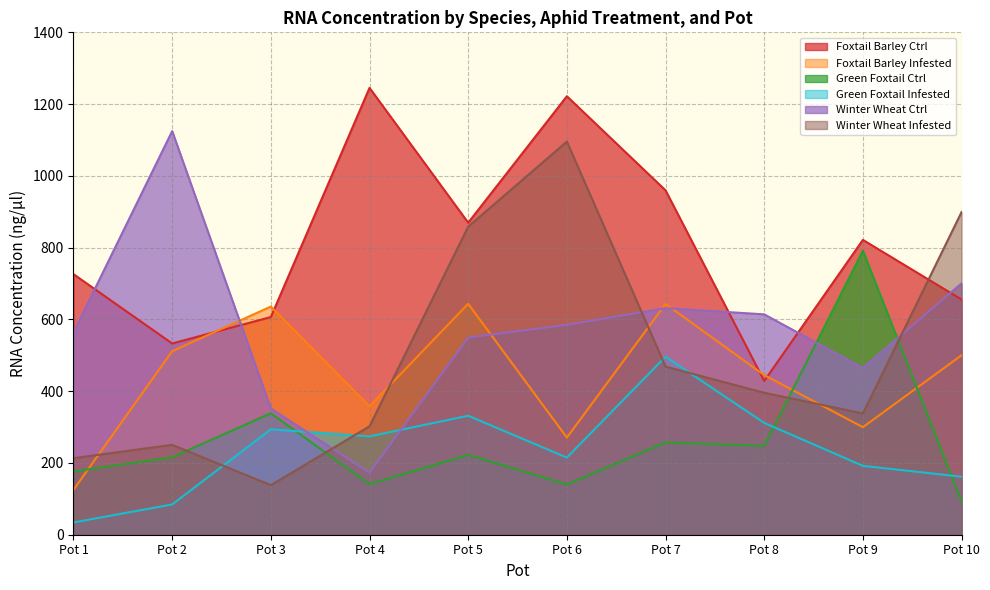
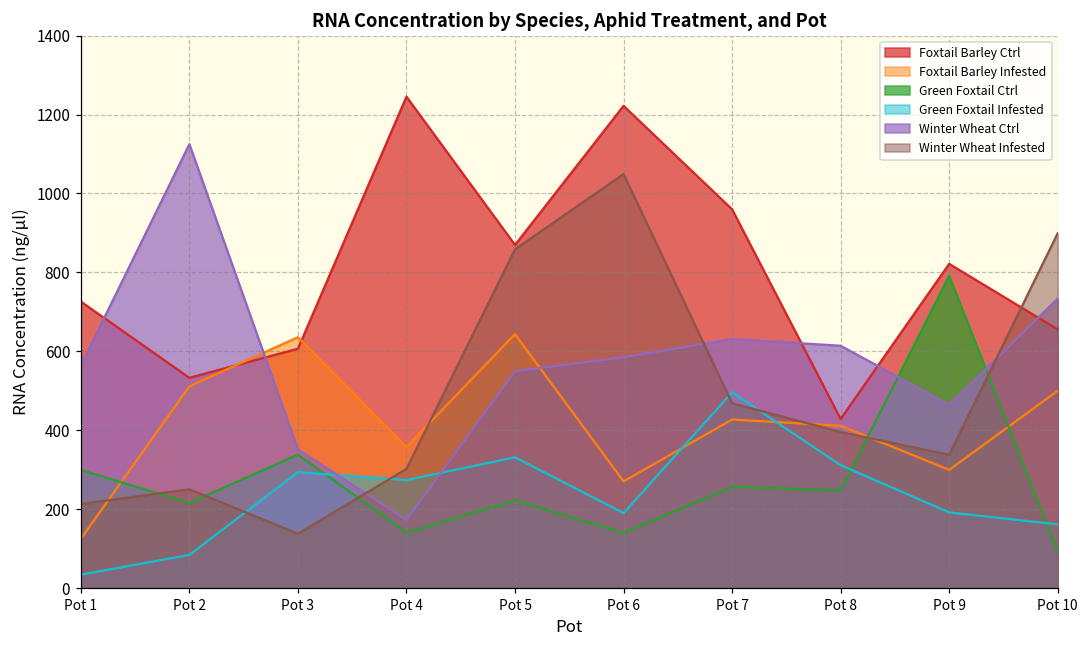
Green Foxtail Ctrl, Pot 1: 180 -> 300
Green Foxtail Infested, Pot 6: 210 -> 190
Winter Wheat Infested, Pot 6: 1100 -> 1050
Foxtail Barley Infested, Pot 7: 640 -> 430
Foxtail Barley Infested, Pot 8: 440 -> 410
Winter Wheat Ctrl, Pot 10: 700 -> 730
